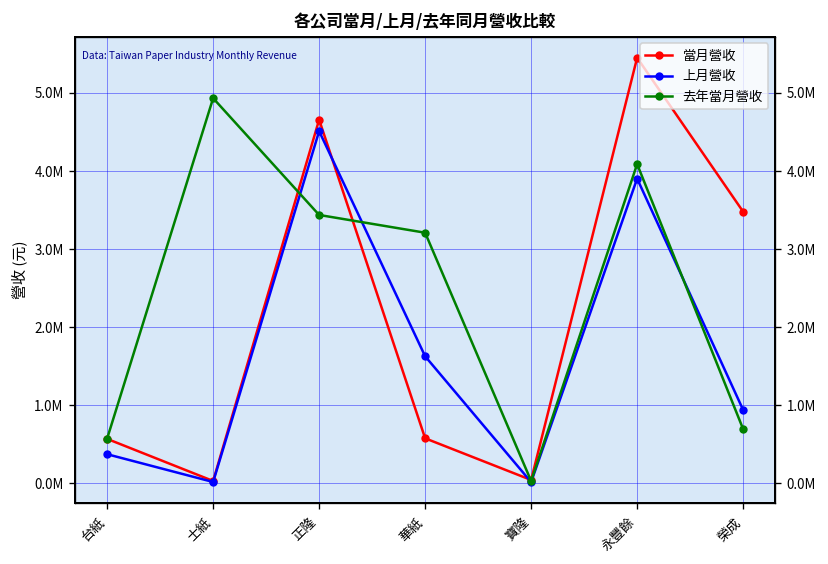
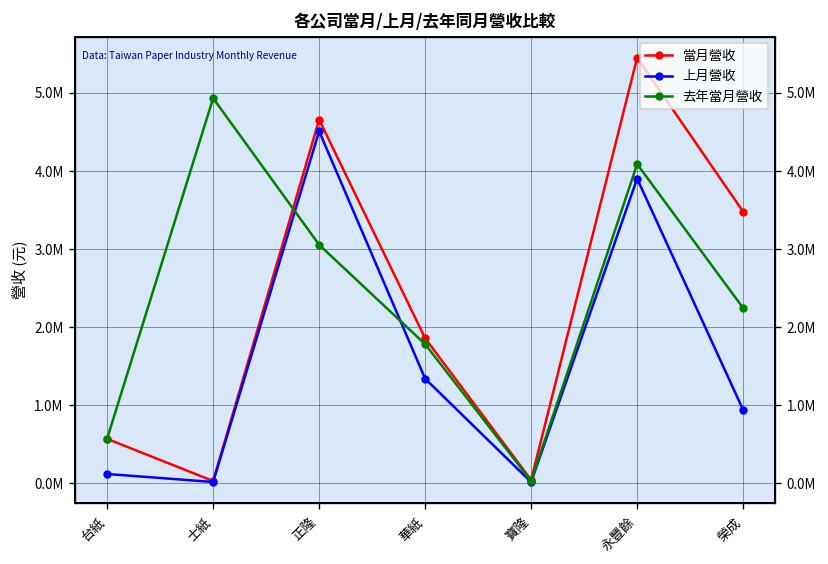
上月營收, 台紙: 400000 -> 100000
去年當月營收, 正隆: 3400000 -> 3100000
當月營收, 華紙: 600000 -> 1900000
上月營收, 華紙: 1600000 -> 1300000
去年當月營收, 華紙: 3200000 -> 1800000
去年當月營收, 榮成: 700000 -> 2200000
